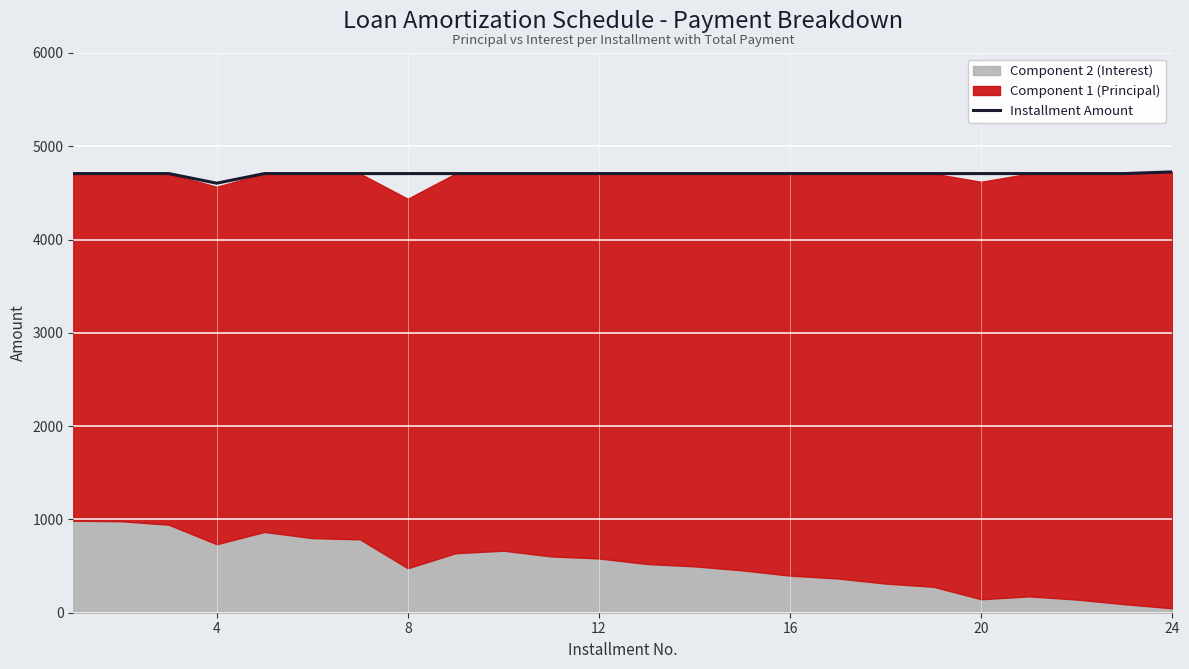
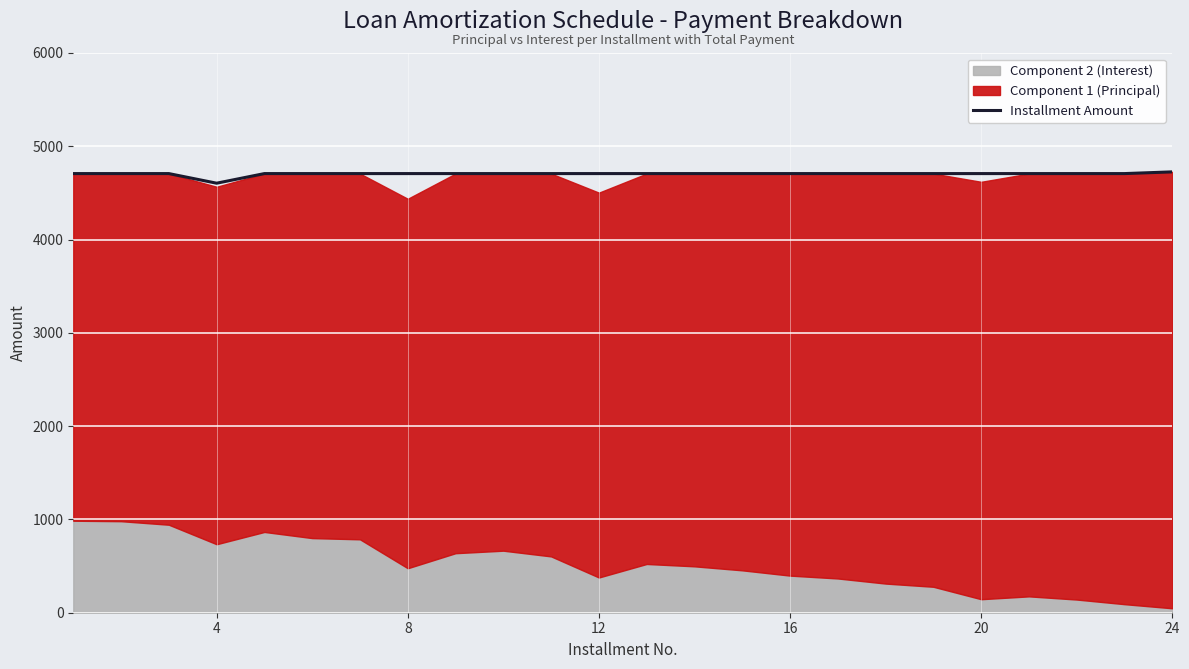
Component 2 (Interest), 12: 600 -> 400
